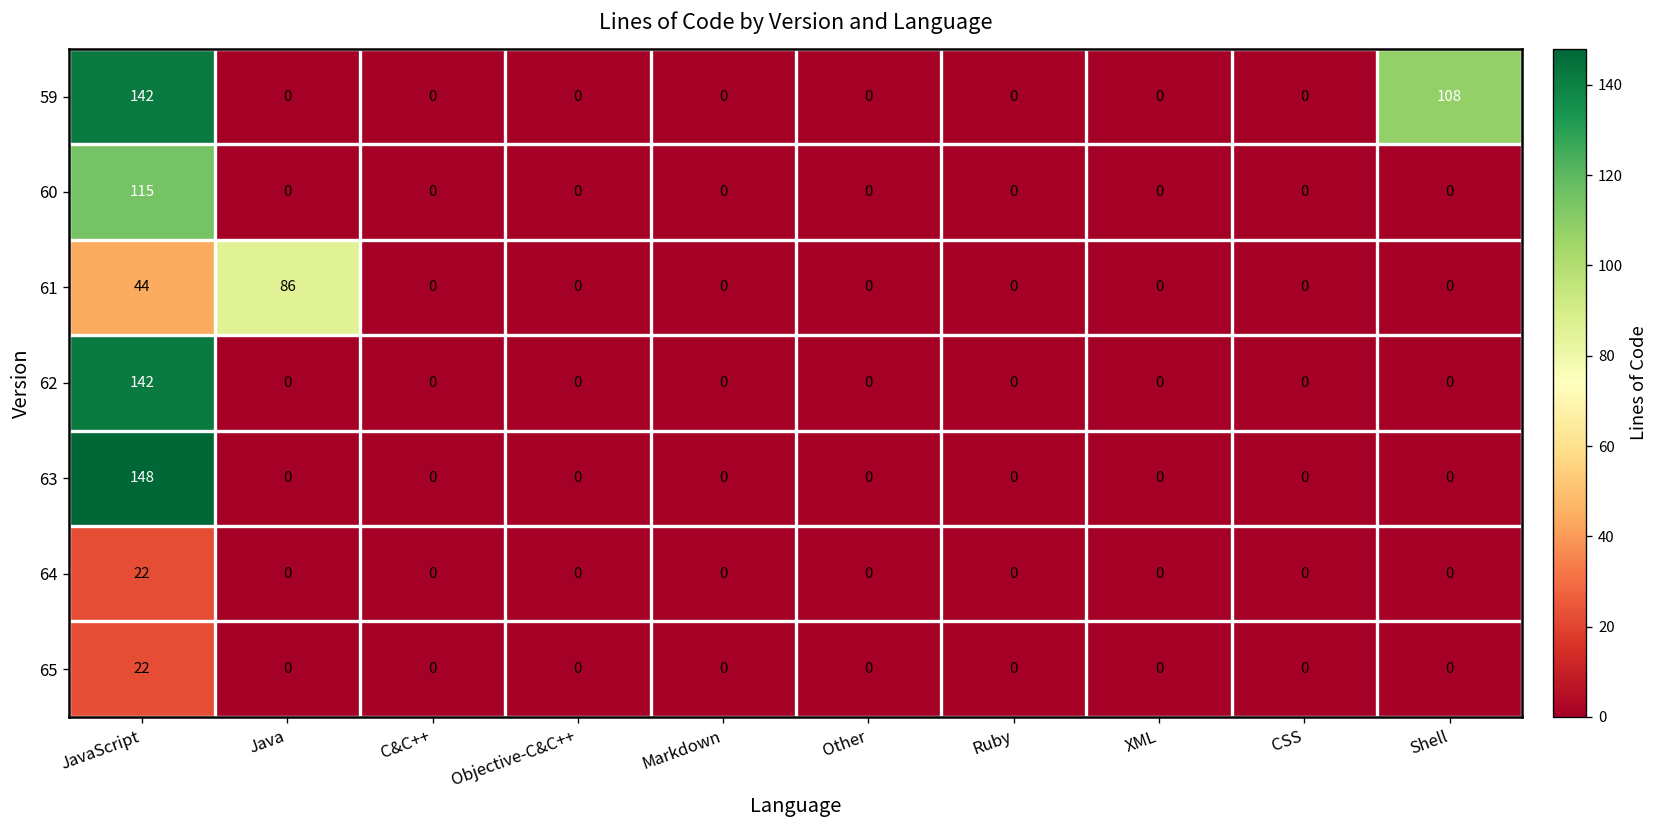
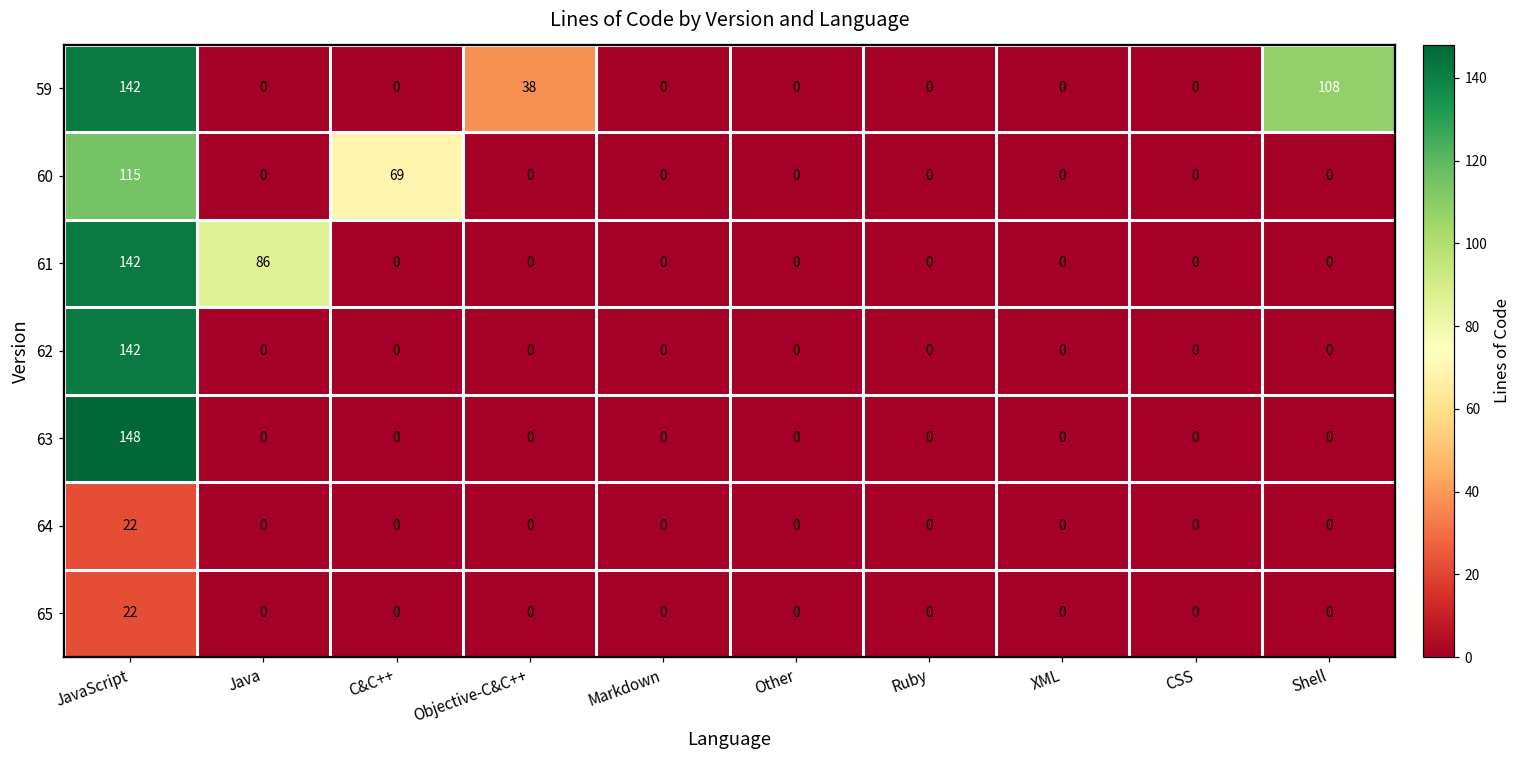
59, Objective-C&C++: 0 -> 38
60, C&C++: 0 -> 69
61, JavaScript: 44 -> 142
